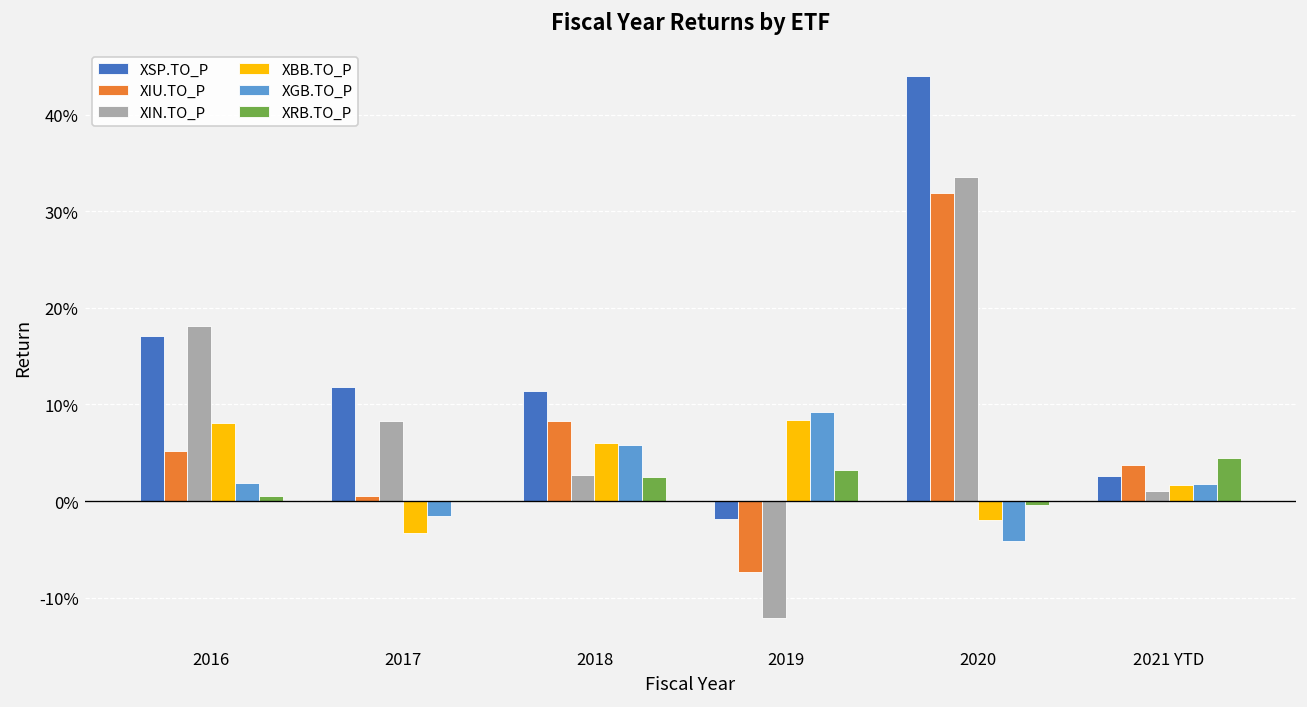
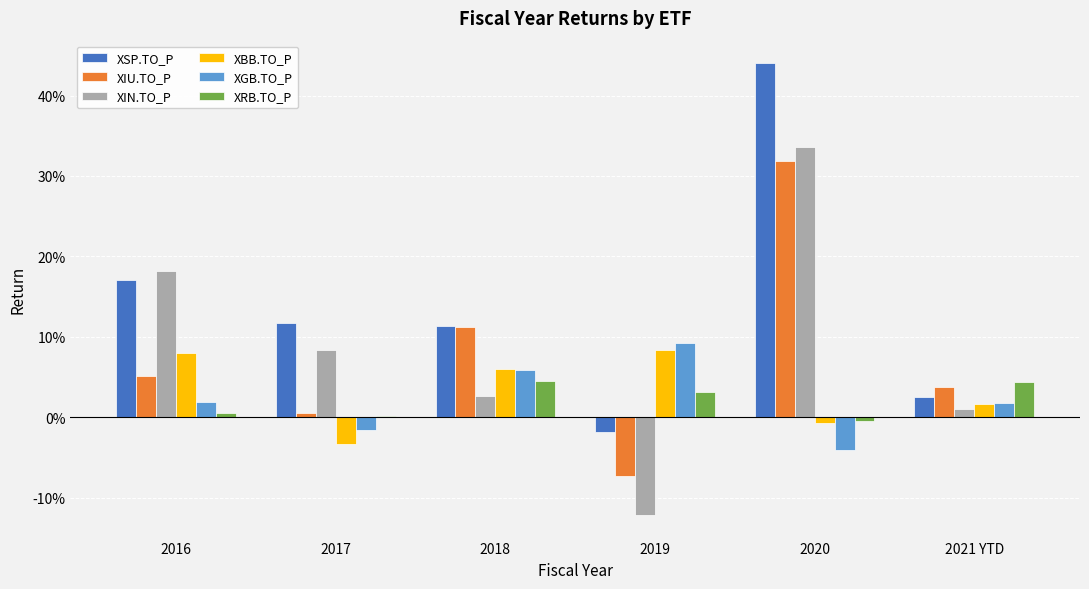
XIU.TO_P, 2018: 8% -> 11%
XRB.TO_P, 2018: 3% -> 4%
XBB.TO_P, 2020: -2% -> -1%
